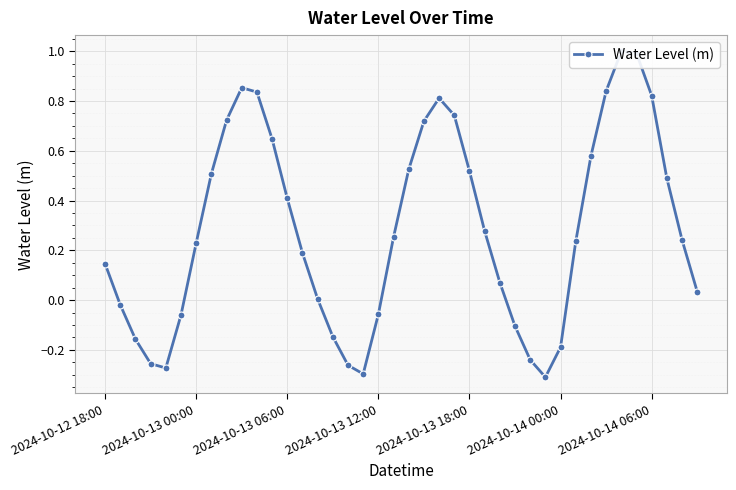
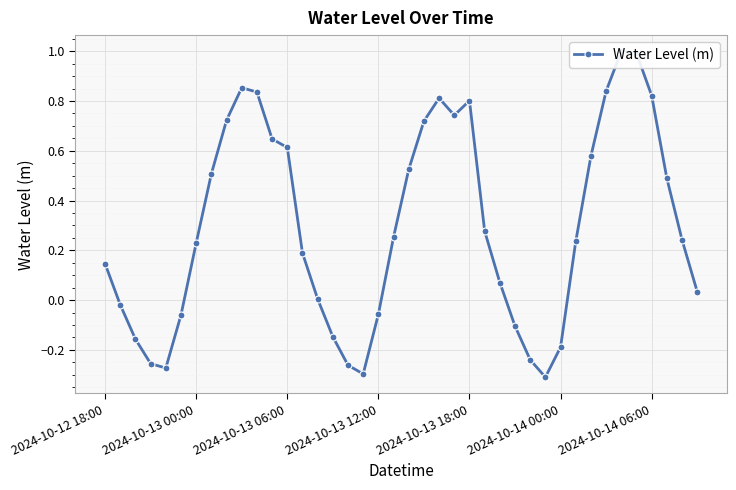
2024-10-13 06:00: 0.41 -> 0.61
2024-10-13 18:00: 0.52 -> 0.80
